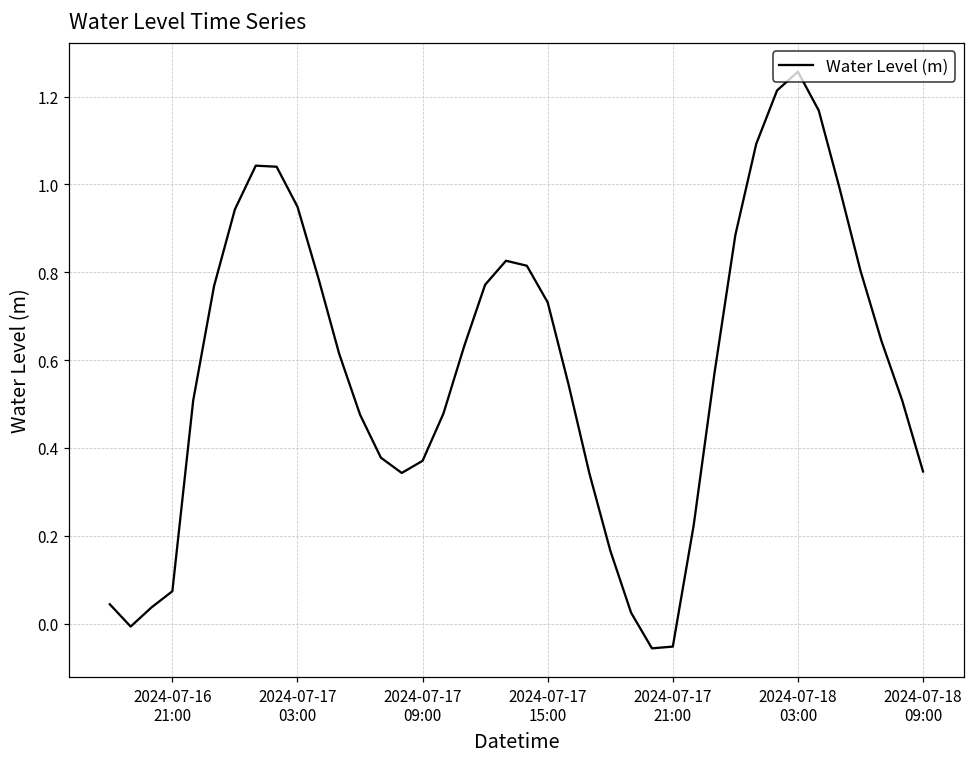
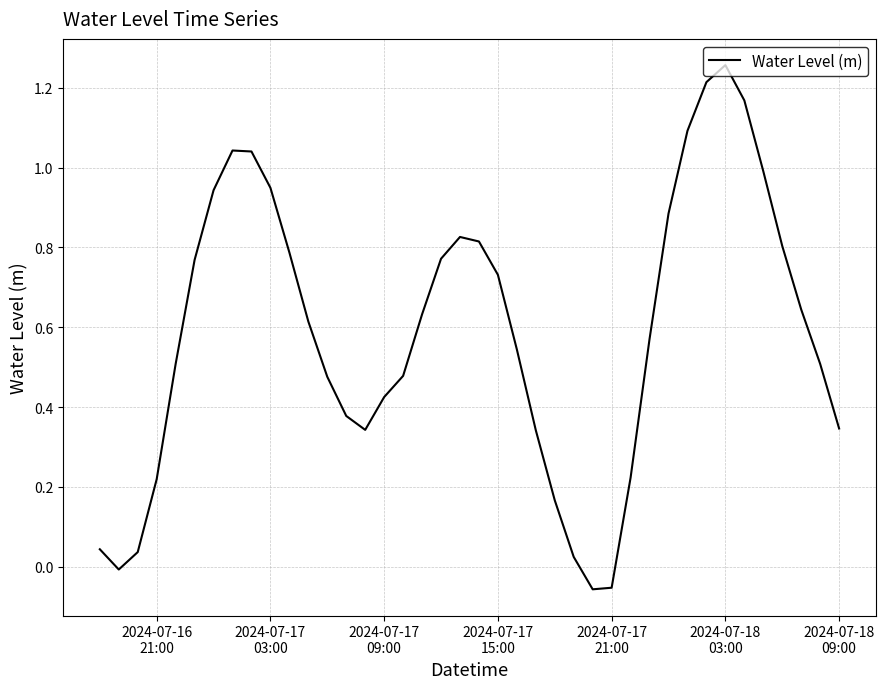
2024-07-16 21:00: 0.07 -> 0.22
2024-07-17 09:00: 0.37 -> 0.43
